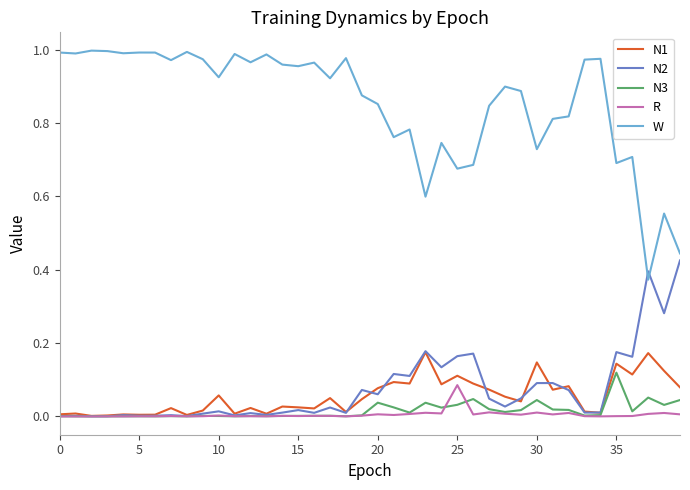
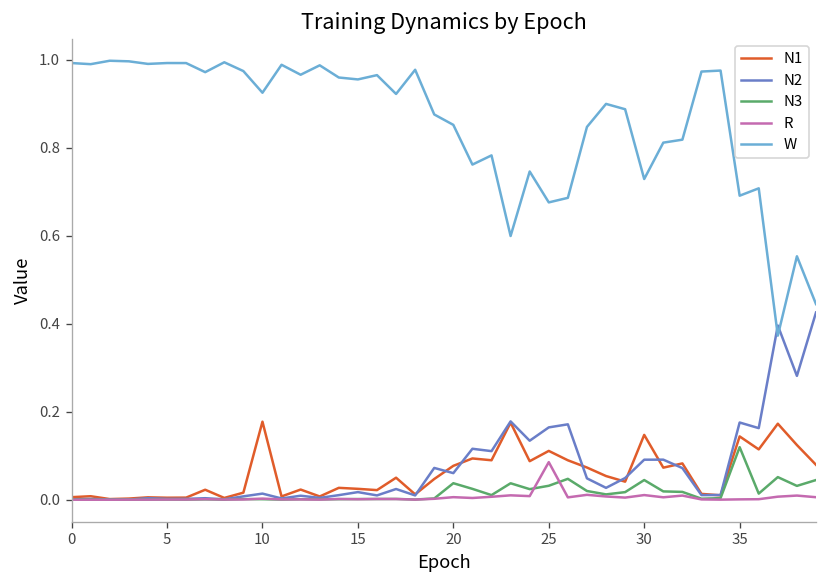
N1, 10: 0.06 -> 0.18
